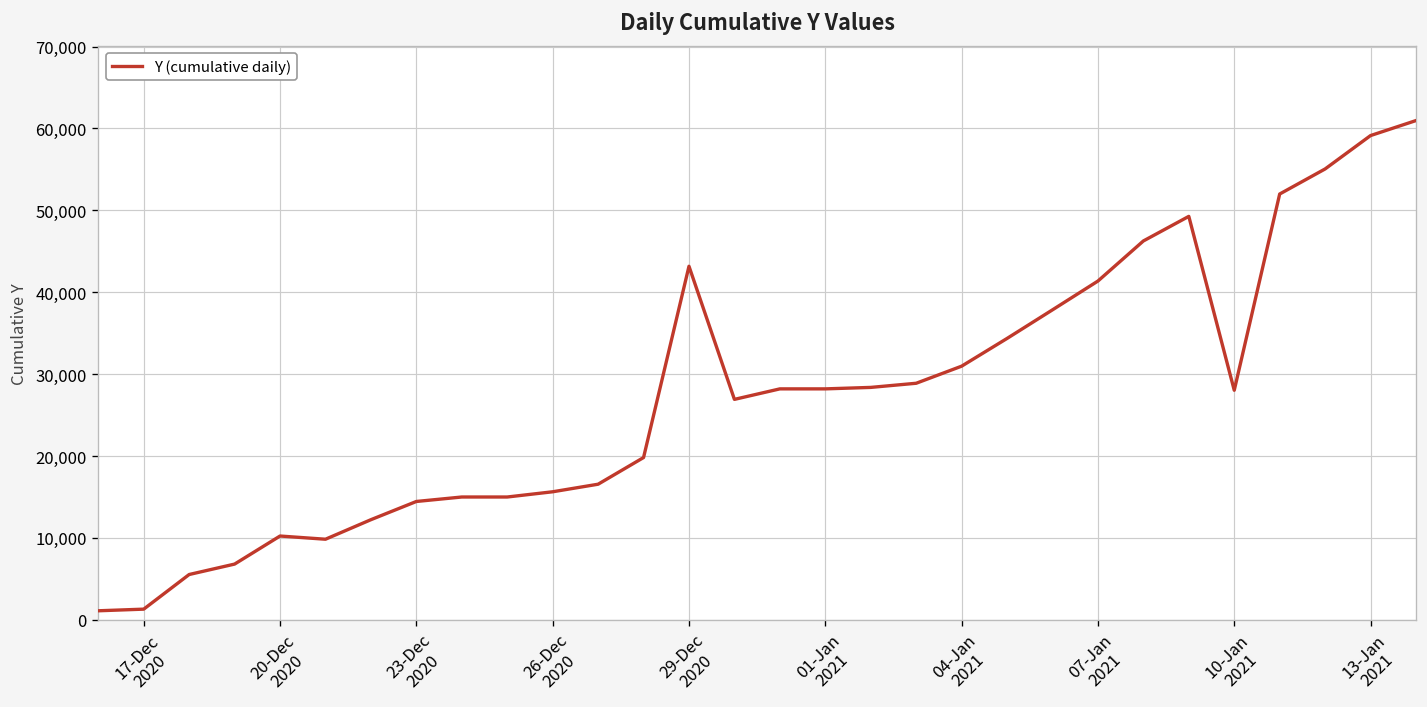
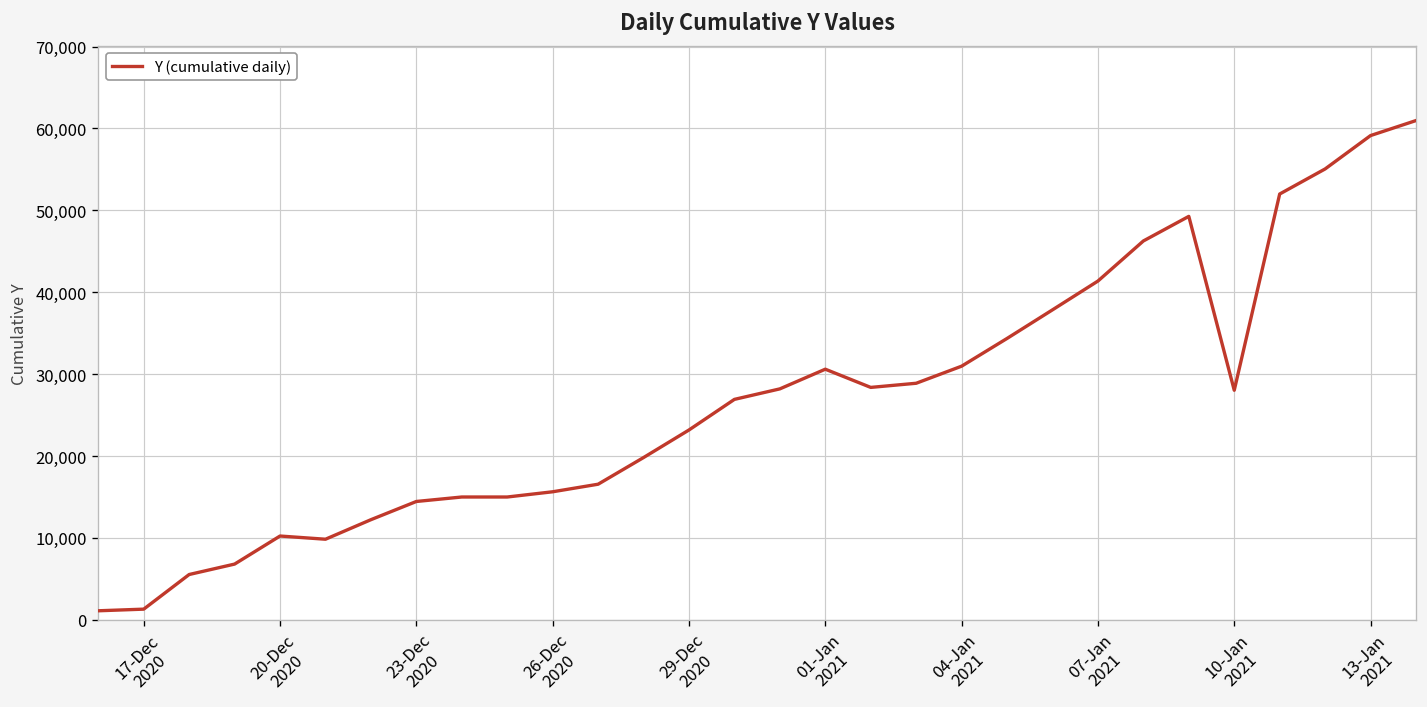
29-Dec 2020: 43,000 -> 23,000
01-Jan 2021: 28,000 -> 31,000
